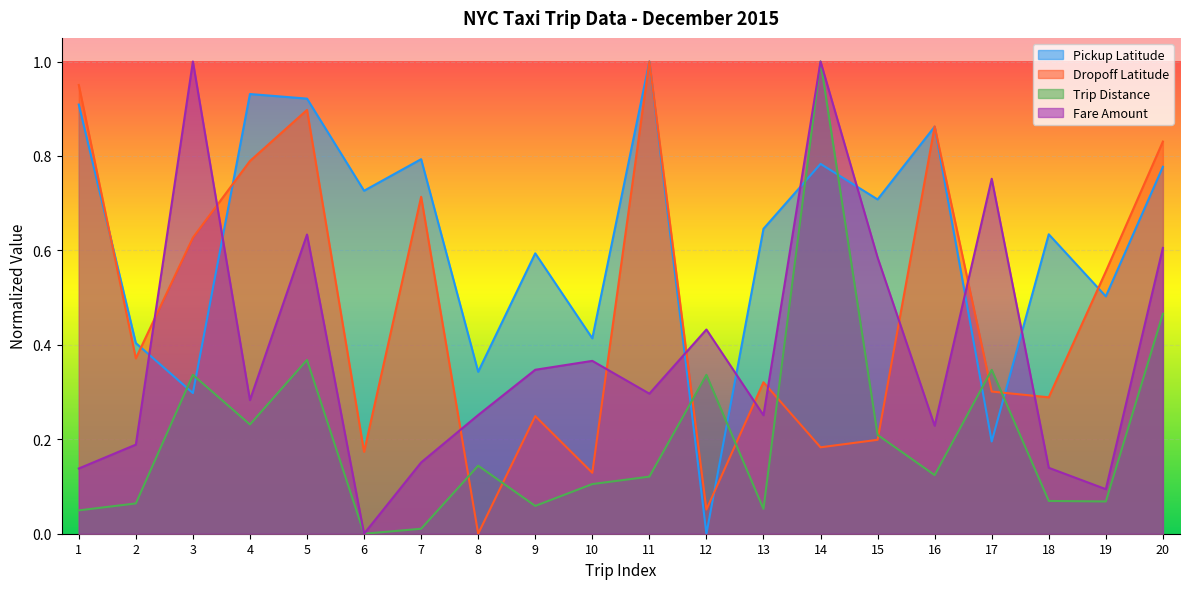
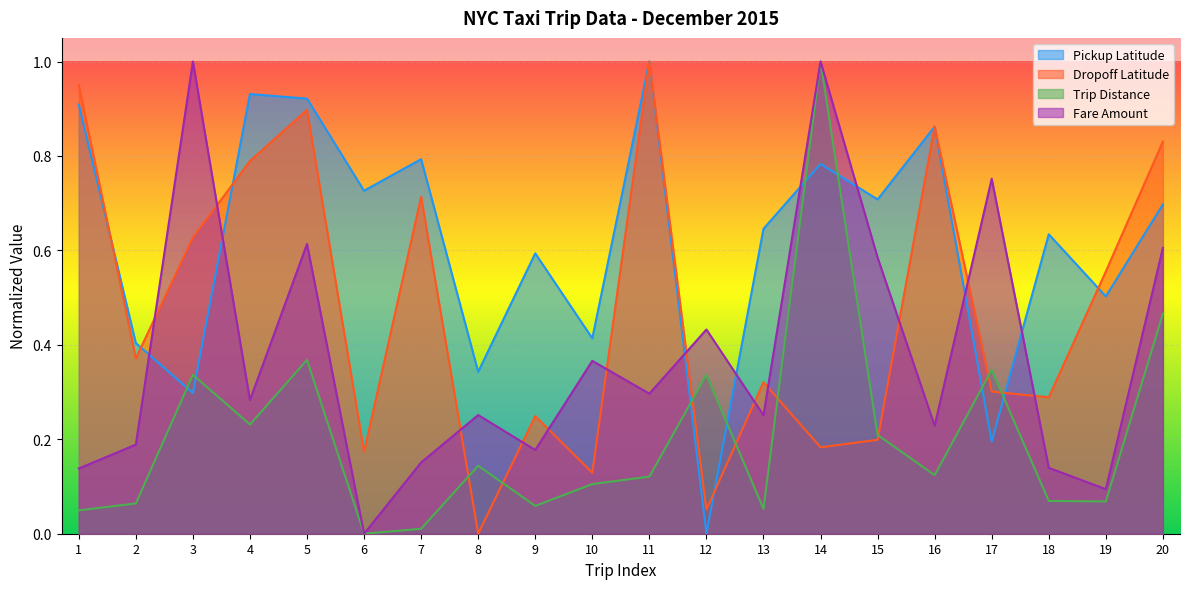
Fare Amount, 5: 0.63 -> 0.61
Fare Amount, 9: 0.35 -> 0.18
Pickup Latitude, 20: 0.78 -> 0.70
